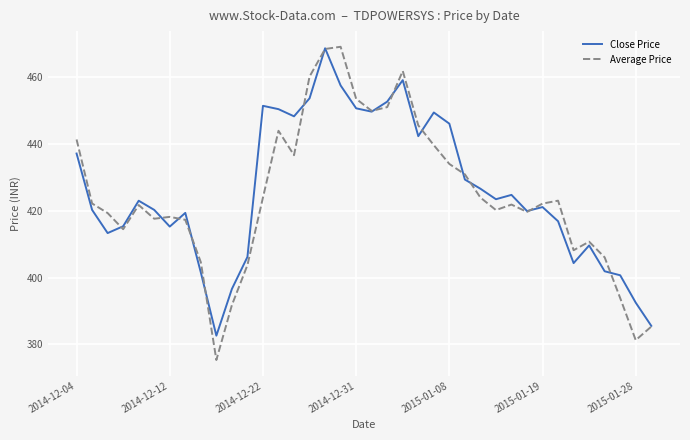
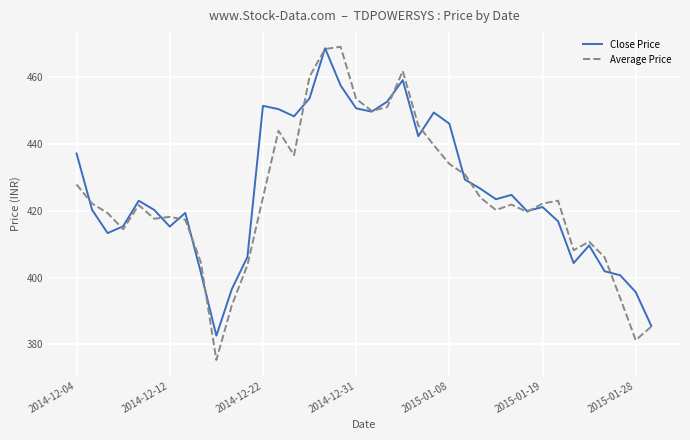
Average Price, 2014-12-04: 441 -> 428
Close Price, 2015-01-28: 392 -> 396
